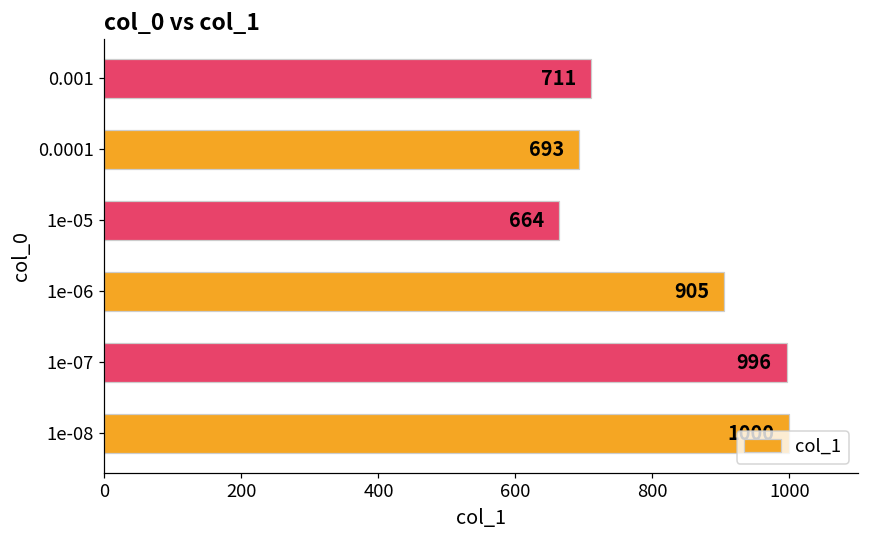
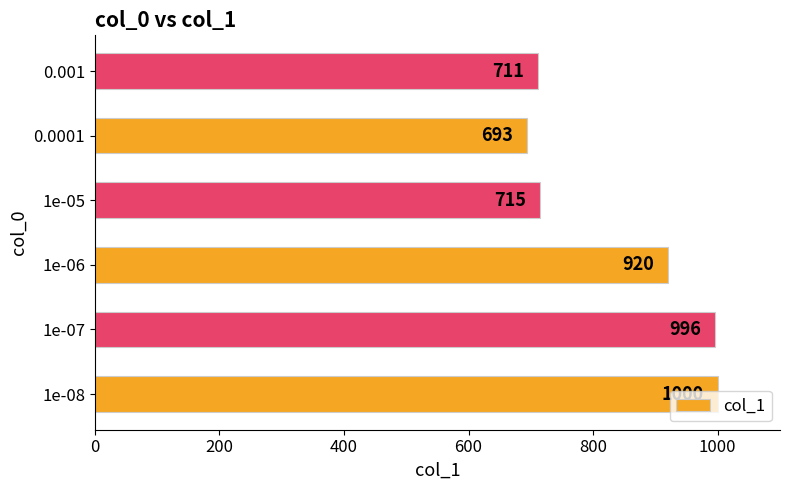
1e-05: 664 -> 715
1e-06: 905 -> 920
